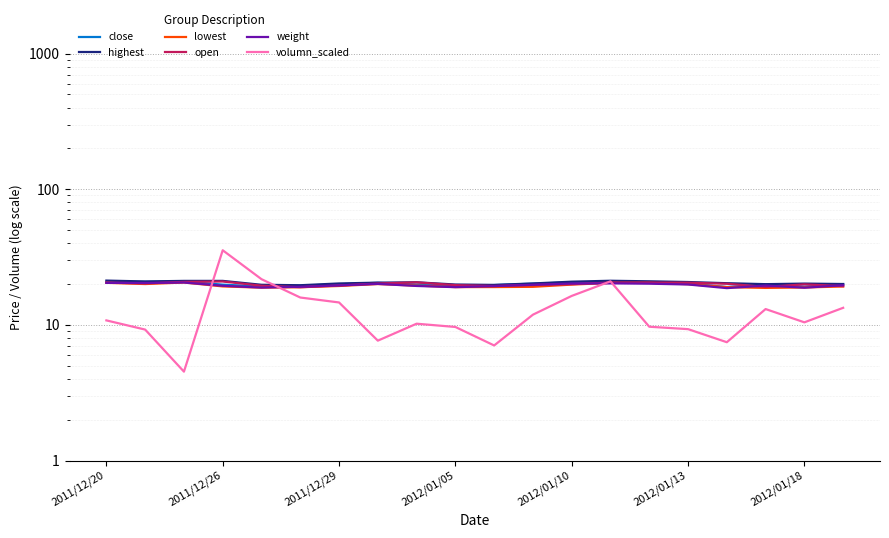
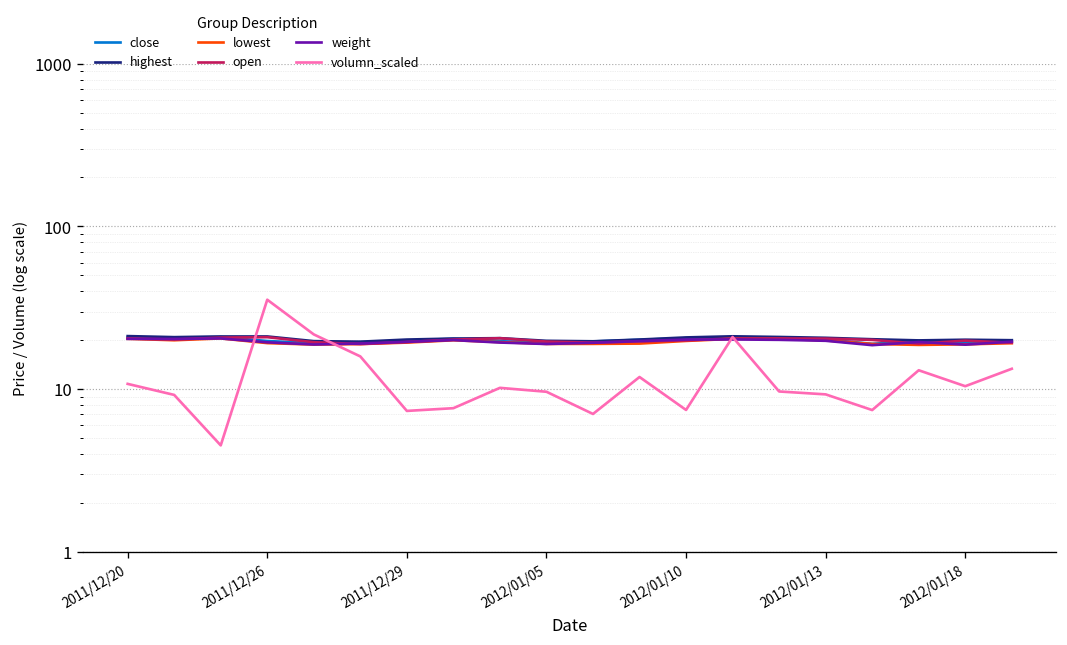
volumn_scaled, 2011/12/29: 15 -> 7
volumn_scaled, 2012/01/10: 16 -> 7
